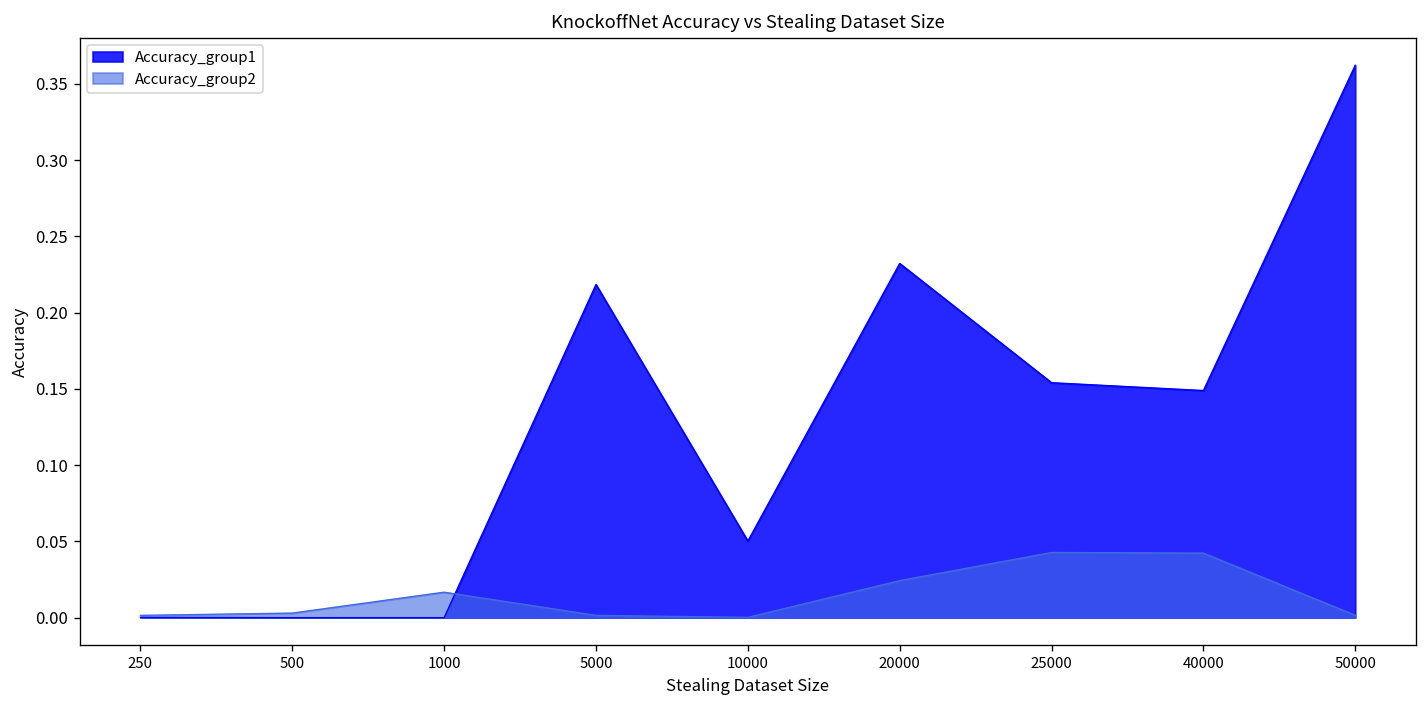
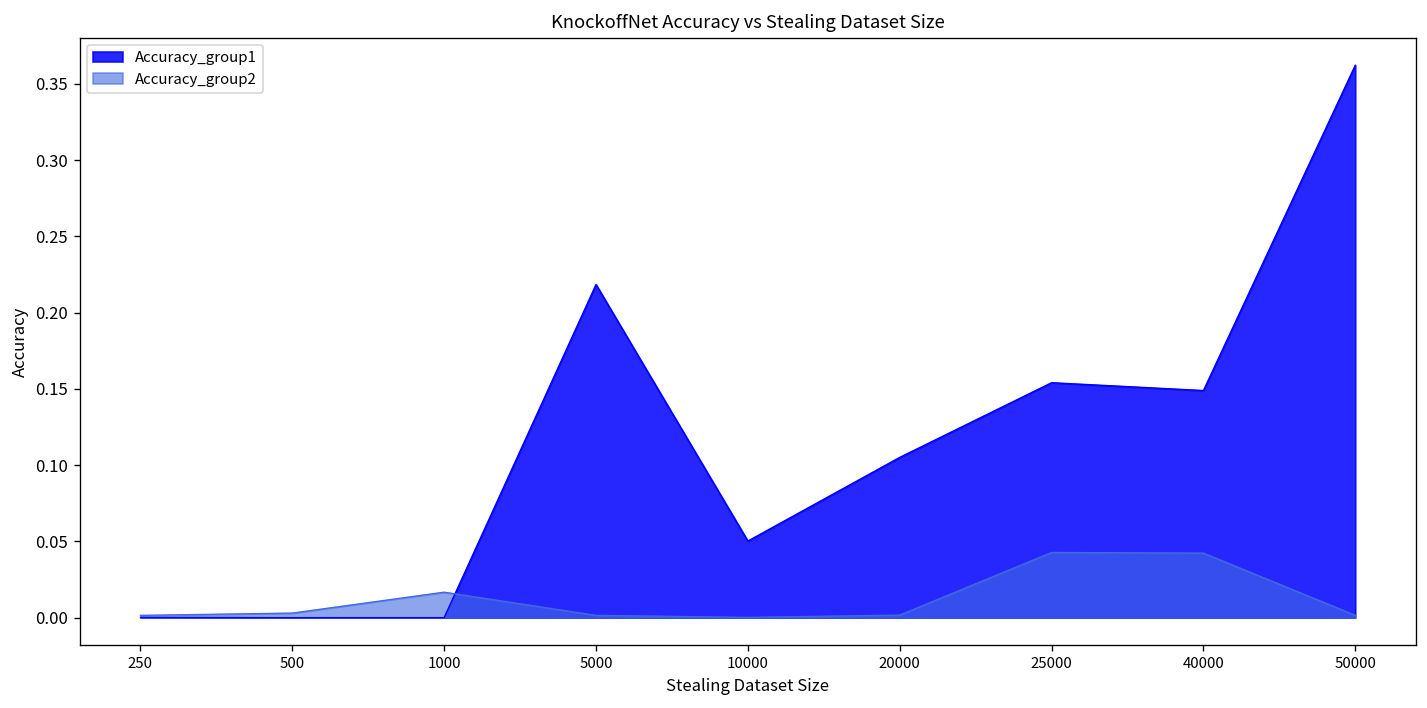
Accuracy_group1, 20000: 0.232 -> 0.105
Accuracy_group2, 20000: 0.024 -> 0.002
